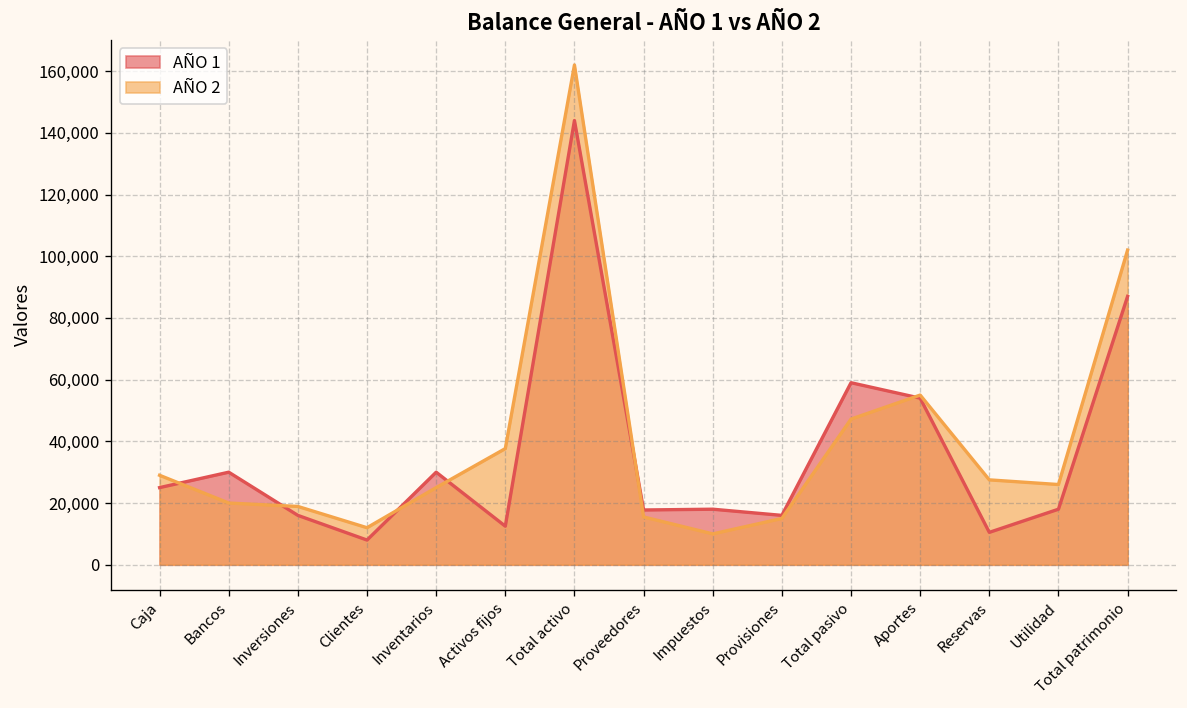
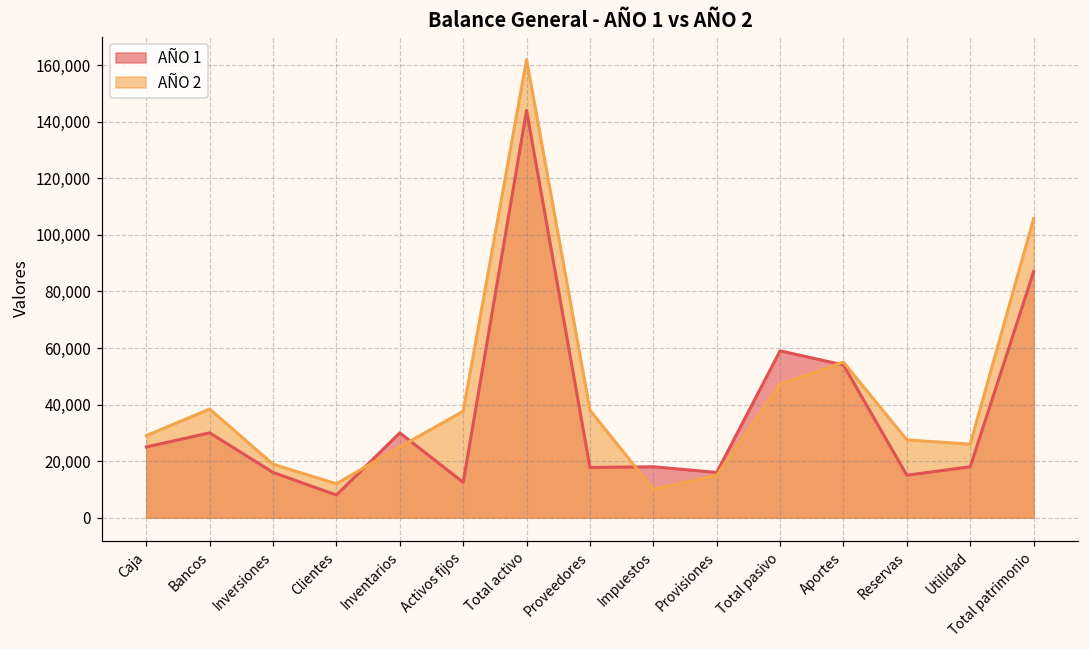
AÑO 2, Bancos: 20,000 -> 38,000
AÑO 2, Proveedores: 15,000 -> 38,000
AÑO 1, Reservas: 10,000 -> 15,000
AÑO 2, Total patrimonio: 102,000 -> 106,000
